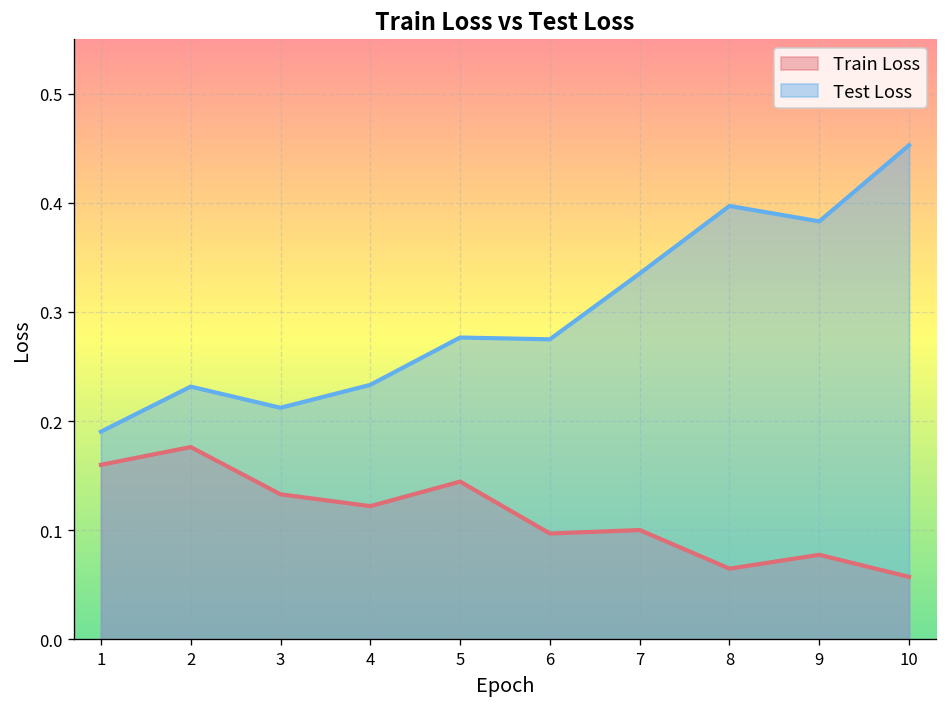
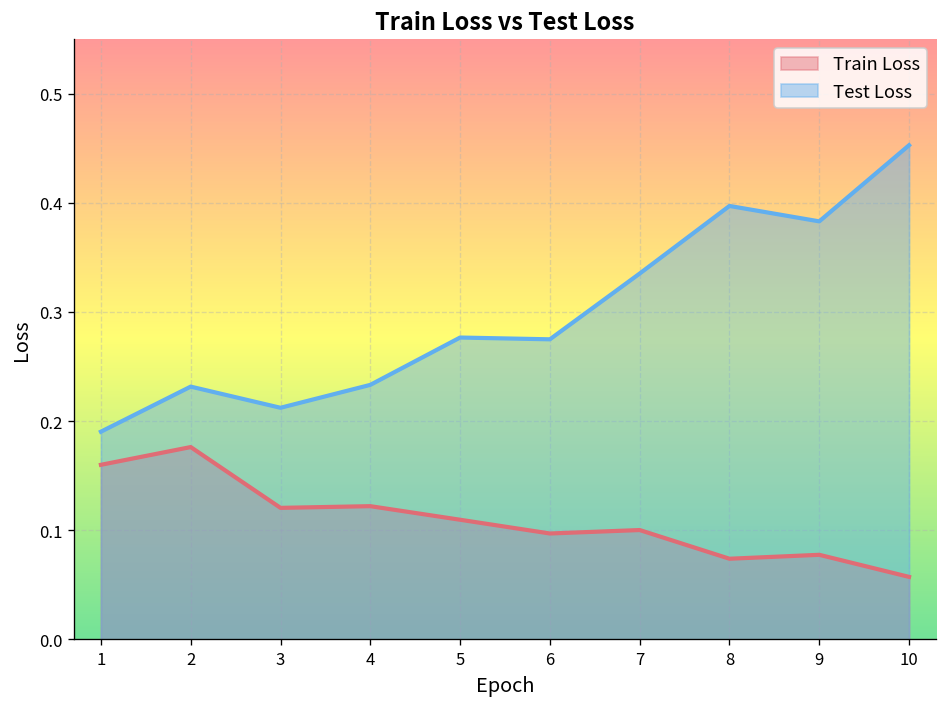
Train Loss, 3: 0.13 -> 0.12
Train Loss, 5: 0.14 -> 0.11
Train Loss, 8: 0.06 -> 0.07
